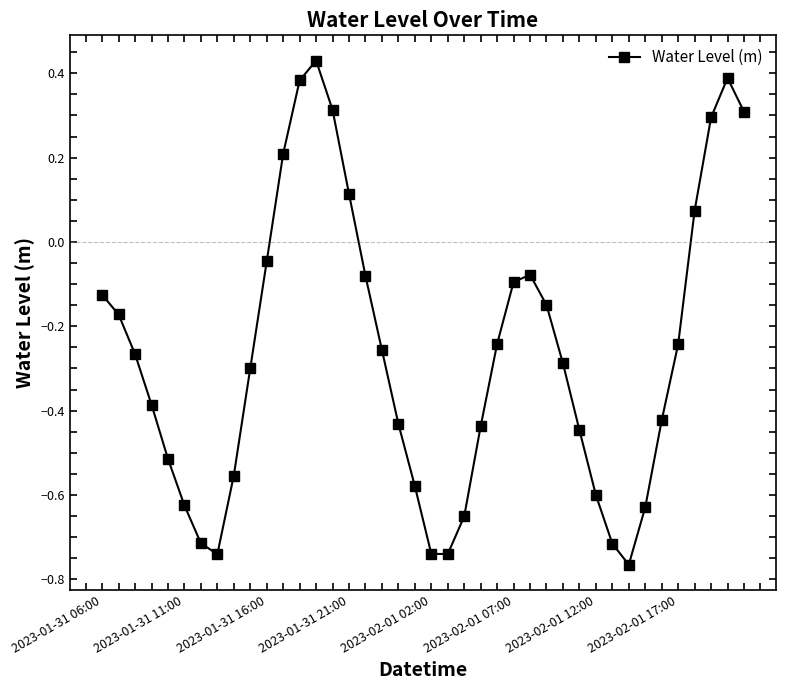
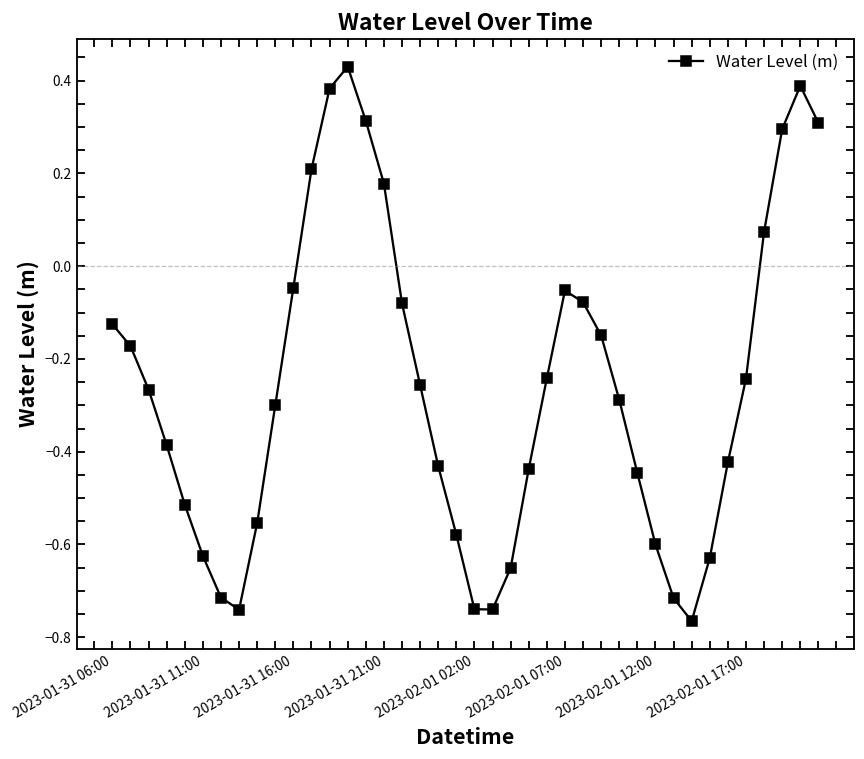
2023-01-31 21:00: 0.11 -> 0.18
2023-02-01 07:00: -0.10 -> -0.05
